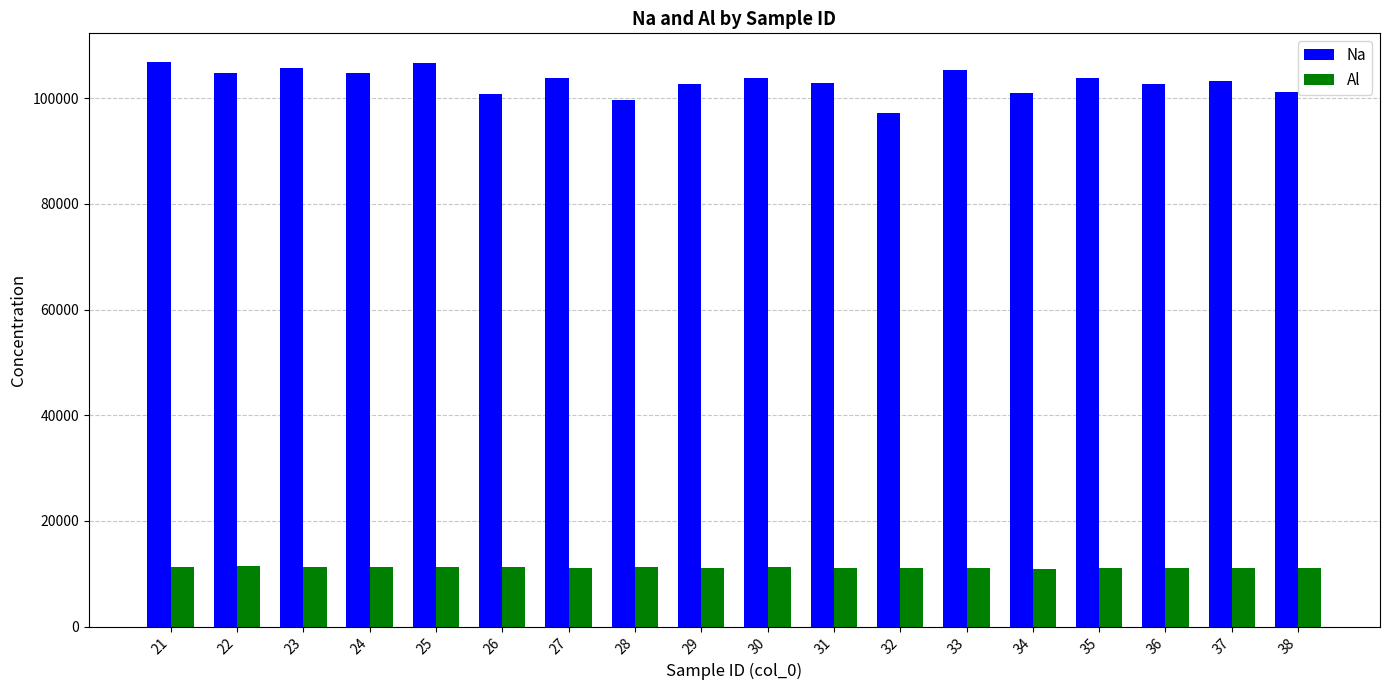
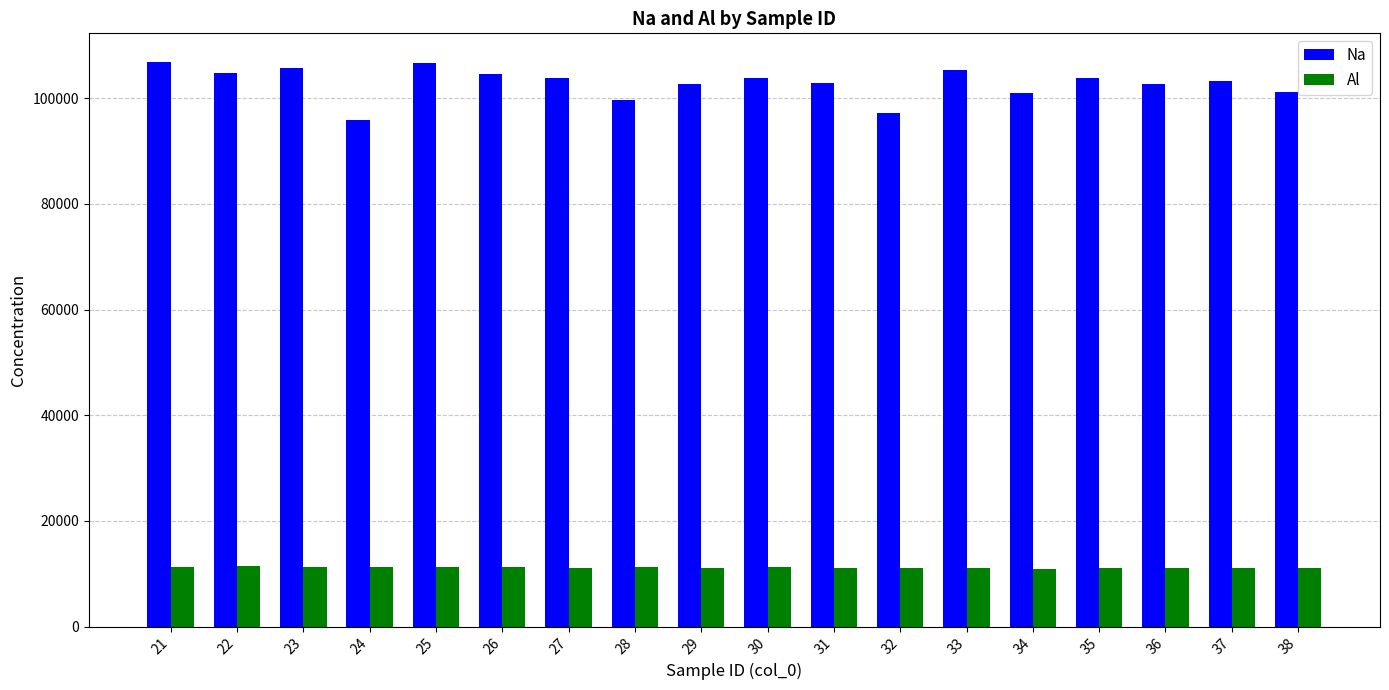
Na, 24: 105000 -> 96000
Na, 26: 101000 -> 105000
